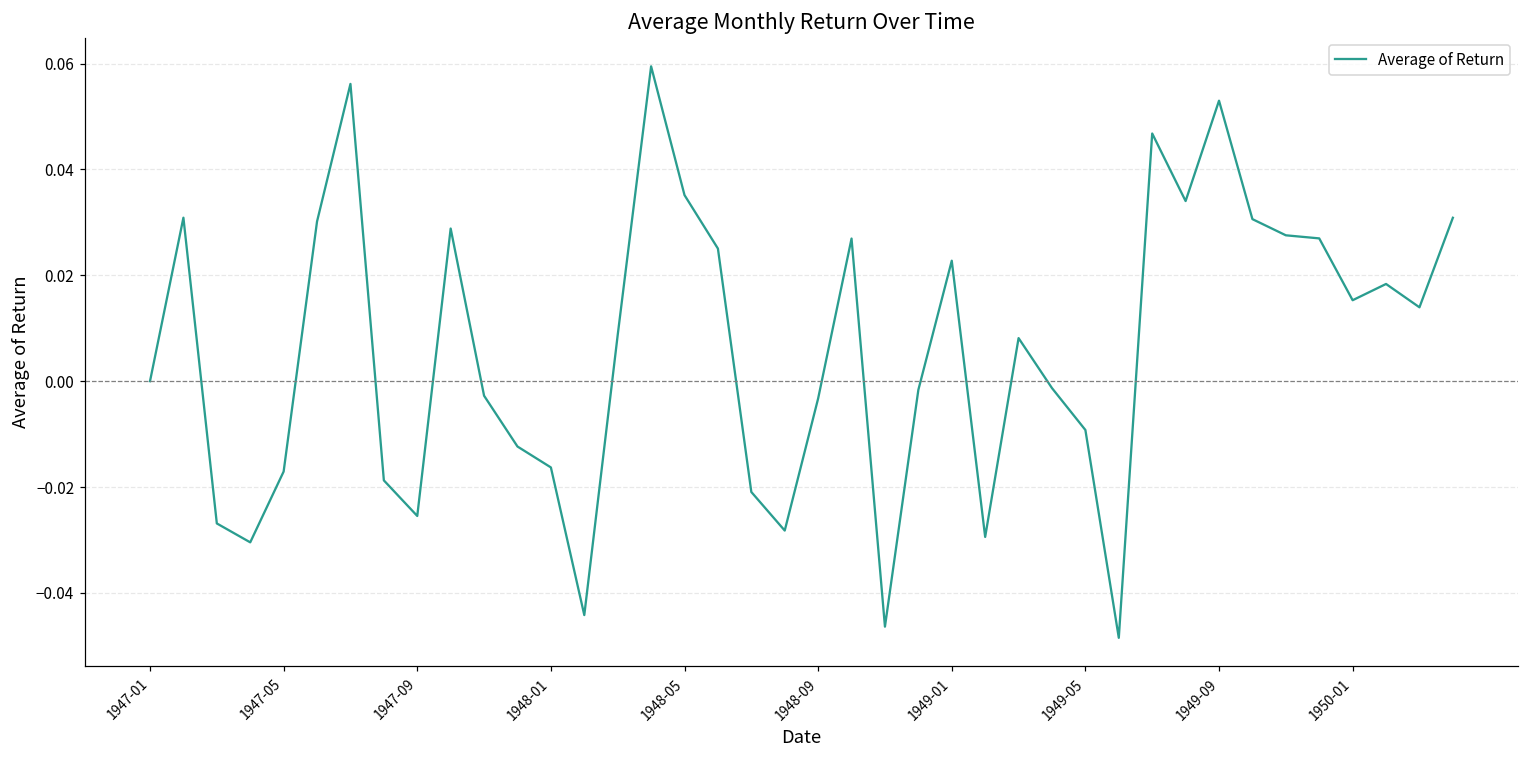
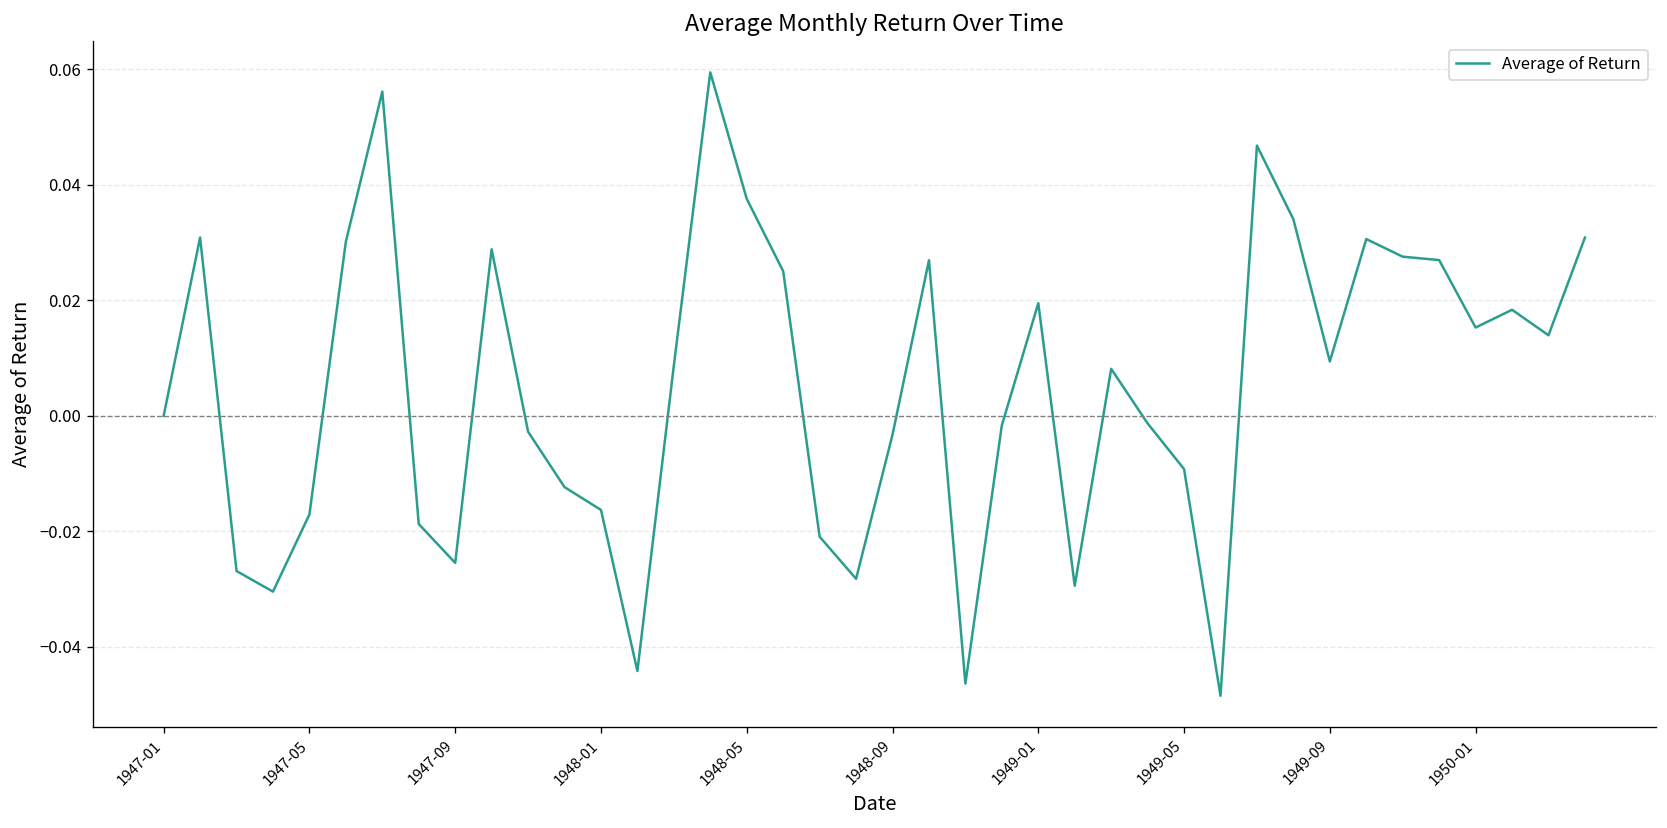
1948-05: 0.035 -> 0.038
1949-01: 0.023 -> 0.020
1949-09: 0.053 -> 0.009
